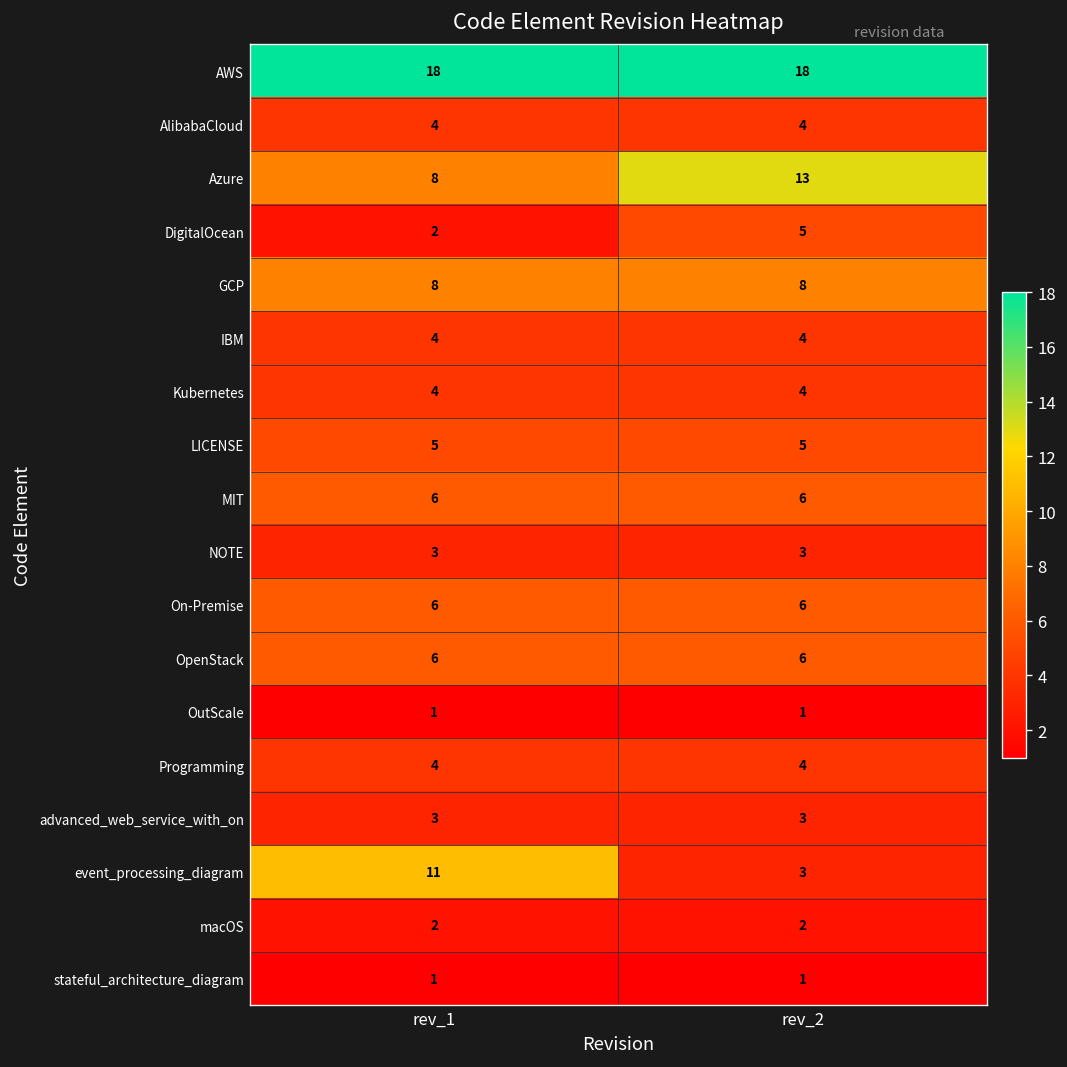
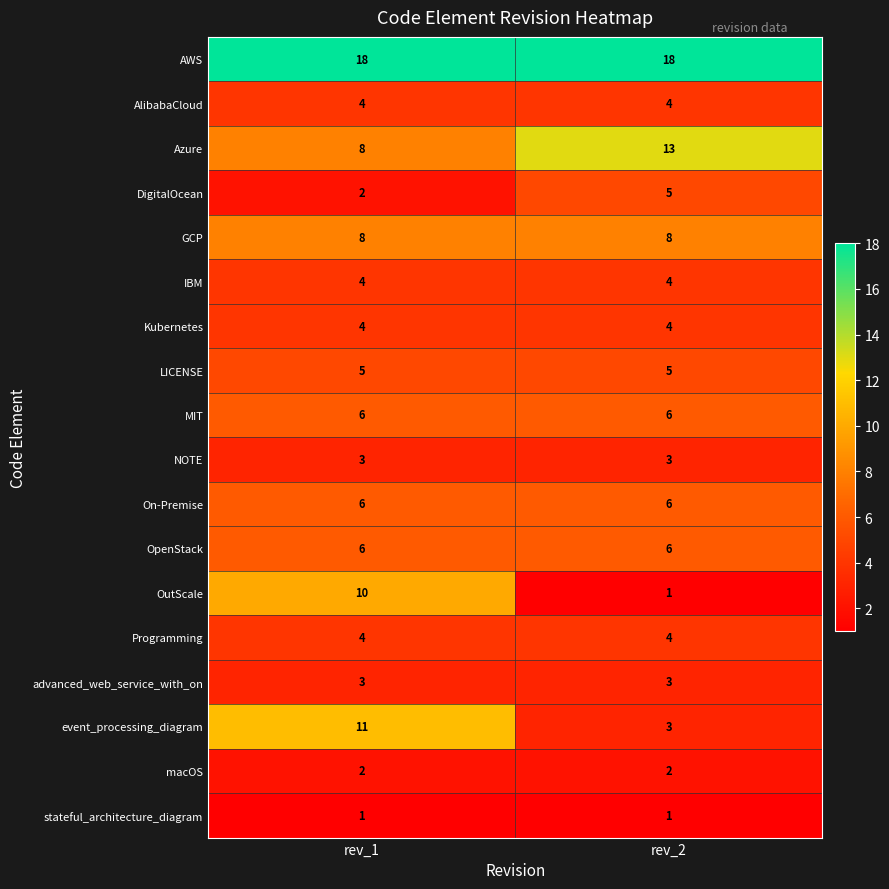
OutScale, rev_1: 1 -> 10
